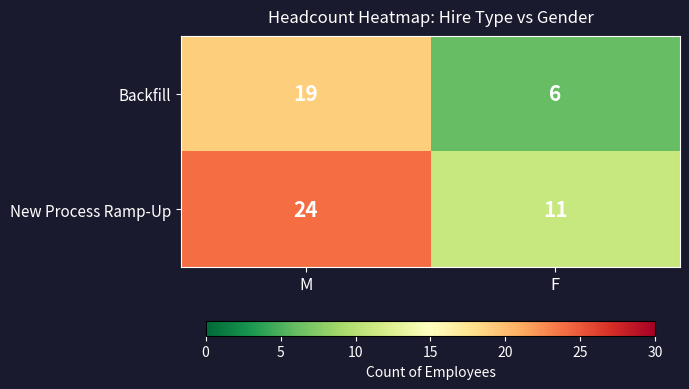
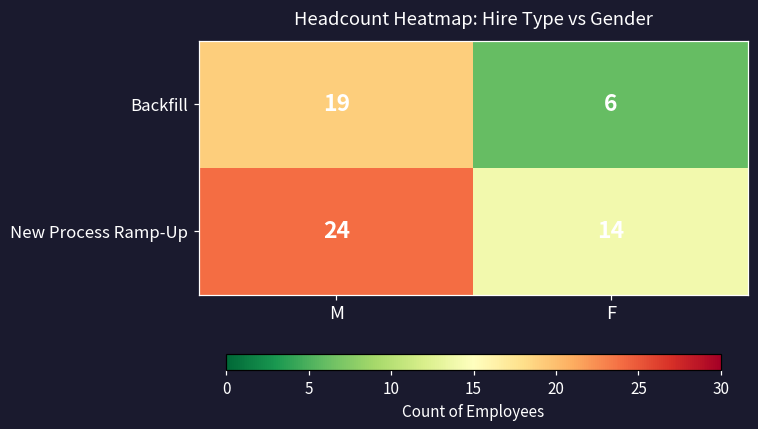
New Process Ramp-Up, F: 11 -> 14
